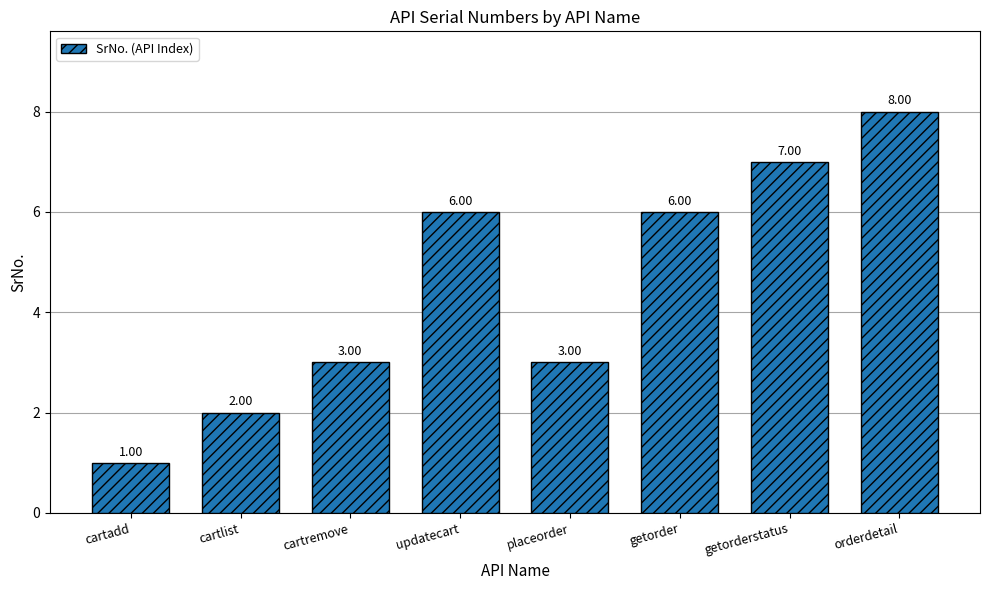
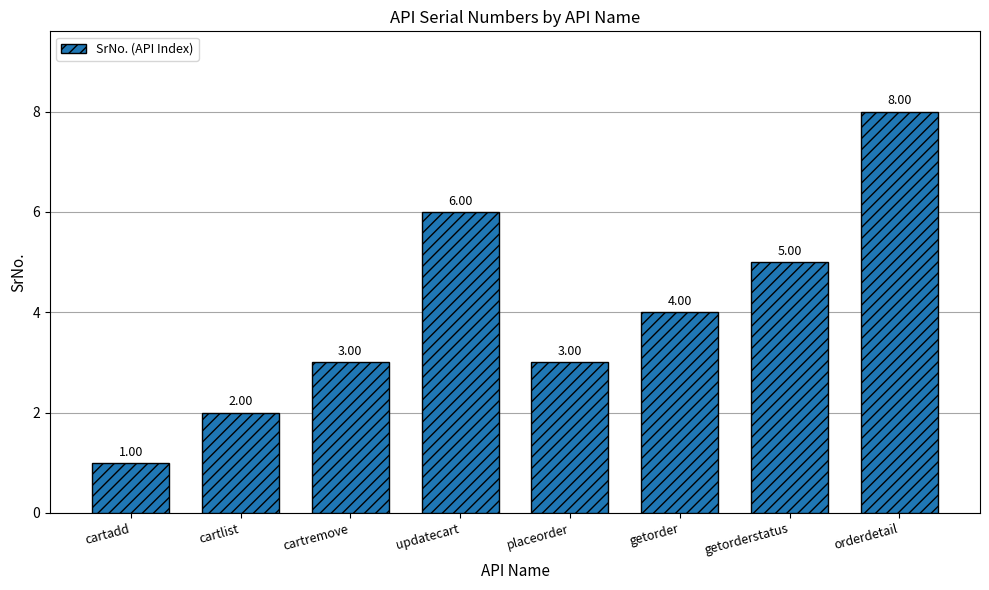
getorder: 6.00 -> 4.00
getorderstatus: 7.00 -> 5.00
